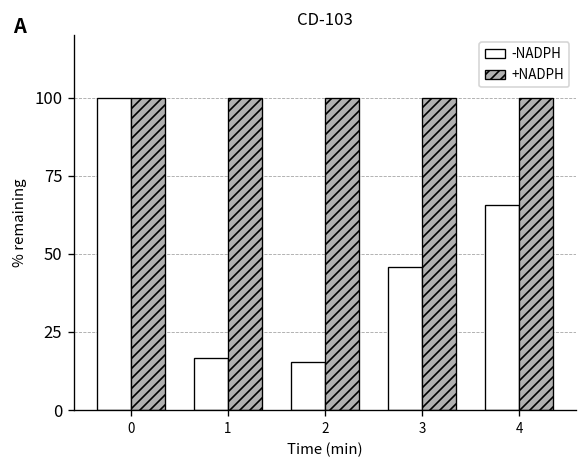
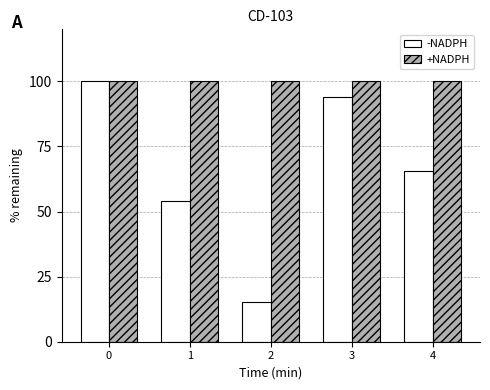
-NADPH, 1: 17 -> 54
-NADPH, 3: 46 -> 94
